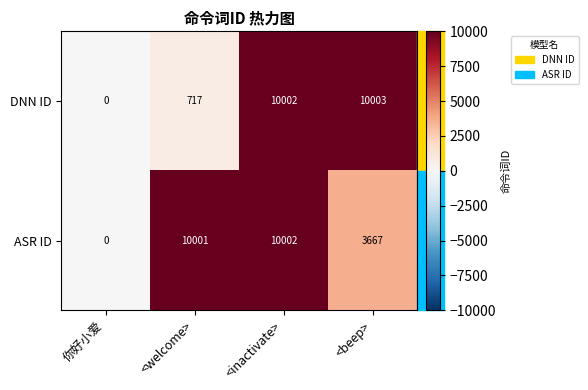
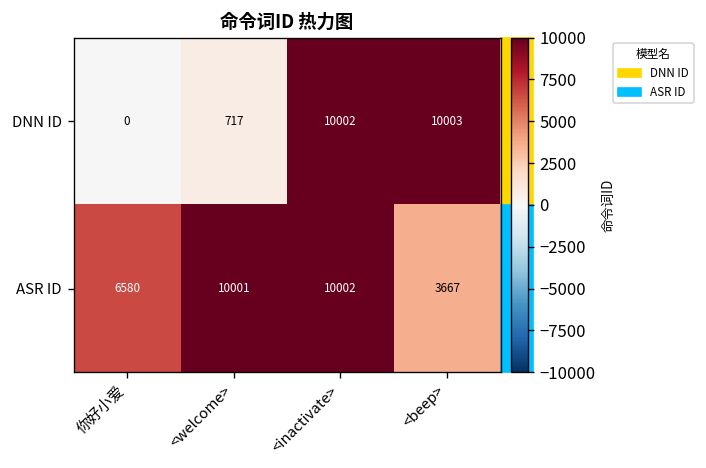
ASR ID, 你好小爱: 0 -> 6580
